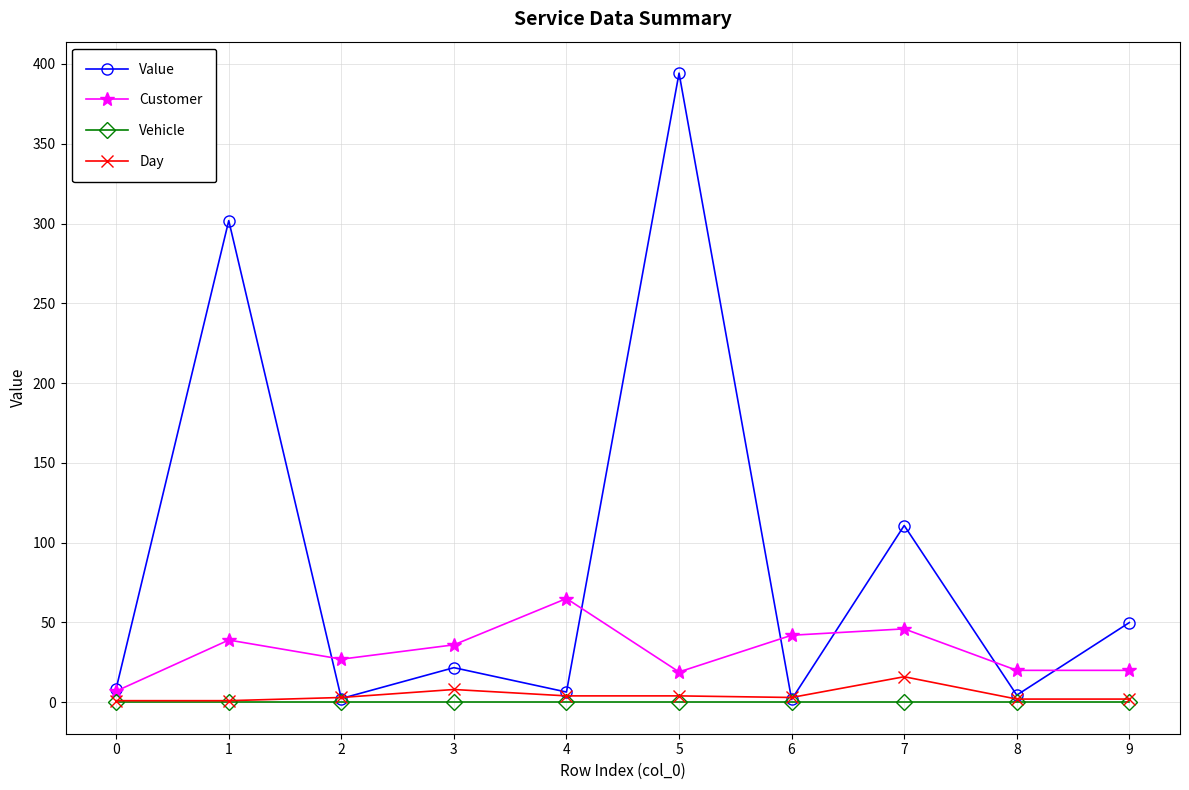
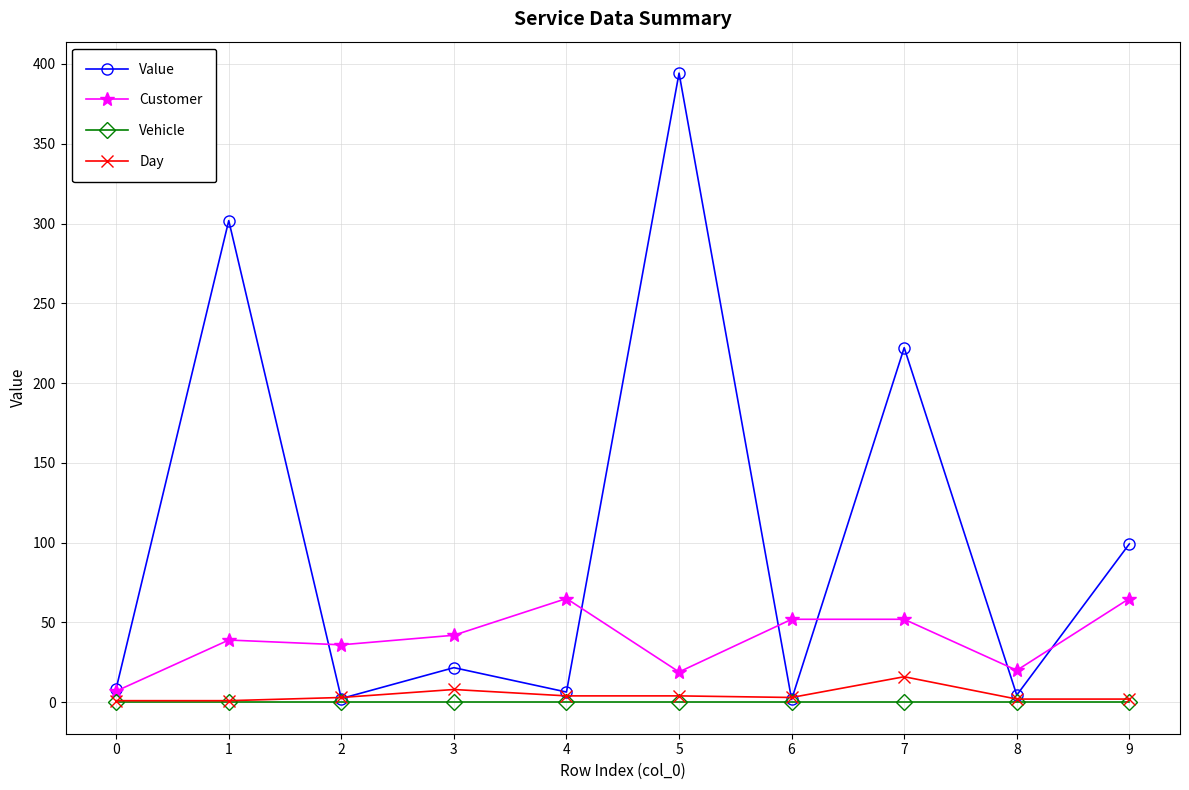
Customer, 2: 27 -> 36
Customer, 3: 36 -> 42
Customer, 6: 42 -> 52
Value, 7: 111 -> 222
Customer, 7: 46 -> 52
Value, 9: 50 -> 99
Customer, 9: 20 -> 65
